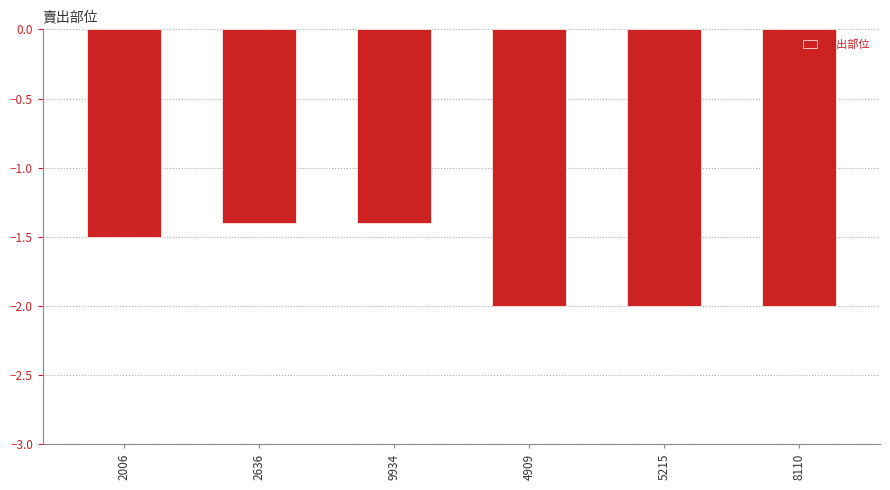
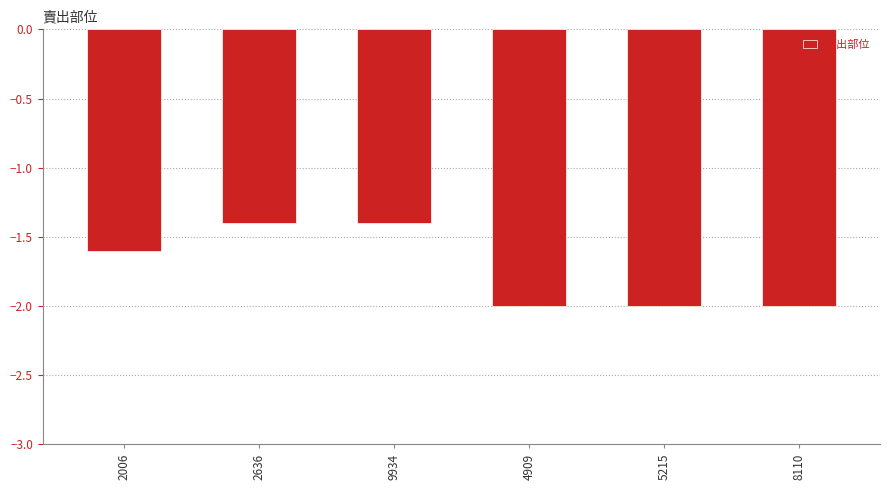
2006: -1.5 -> -1.6
